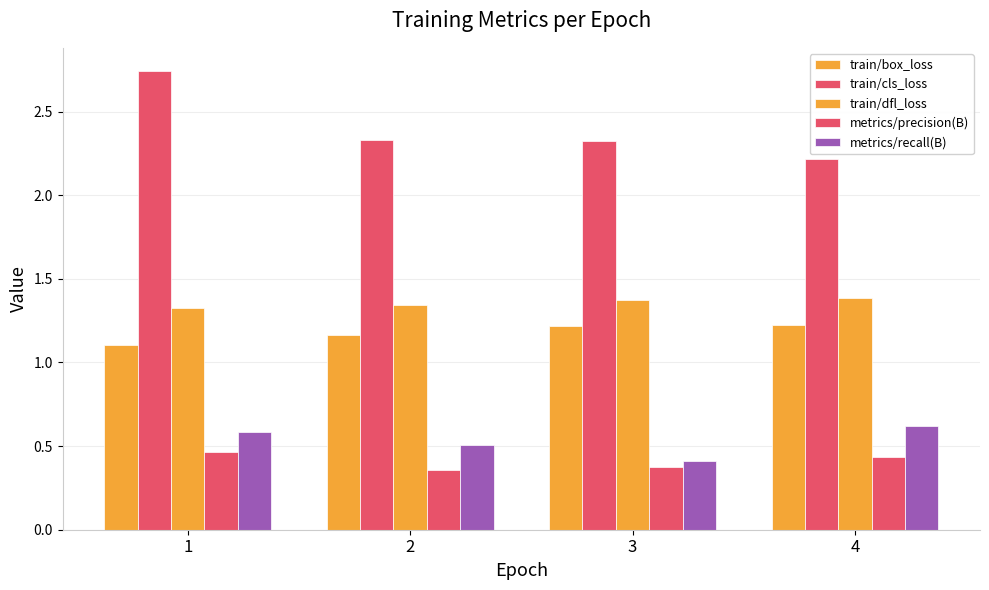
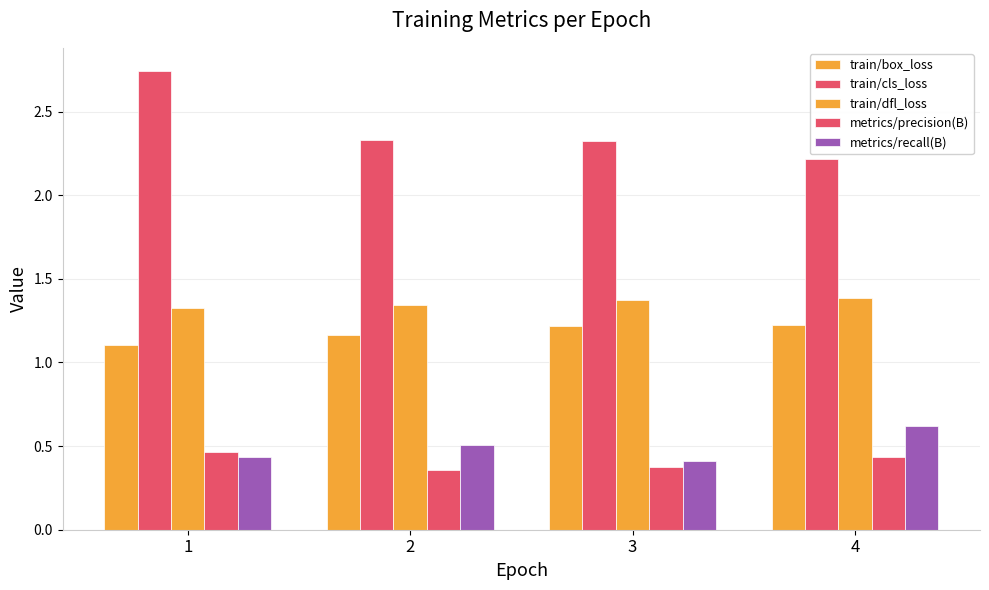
metrics/recall(B), 1: 0.58 -> 0.43
